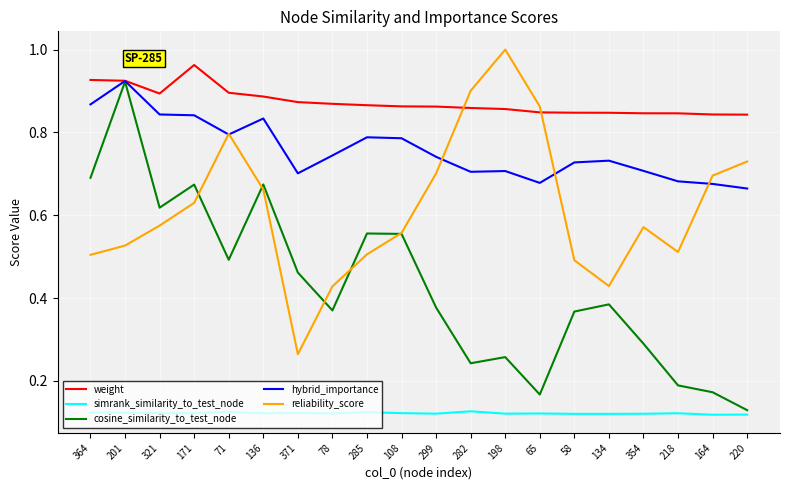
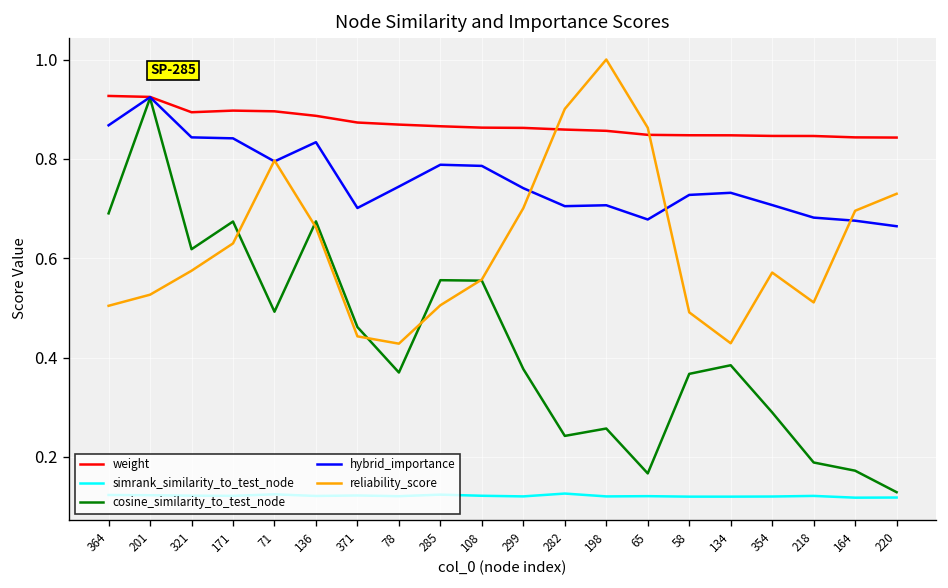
weight, 171: 0.96 -> 0.90
reliability_score, 371: 0.26 -> 0.44
